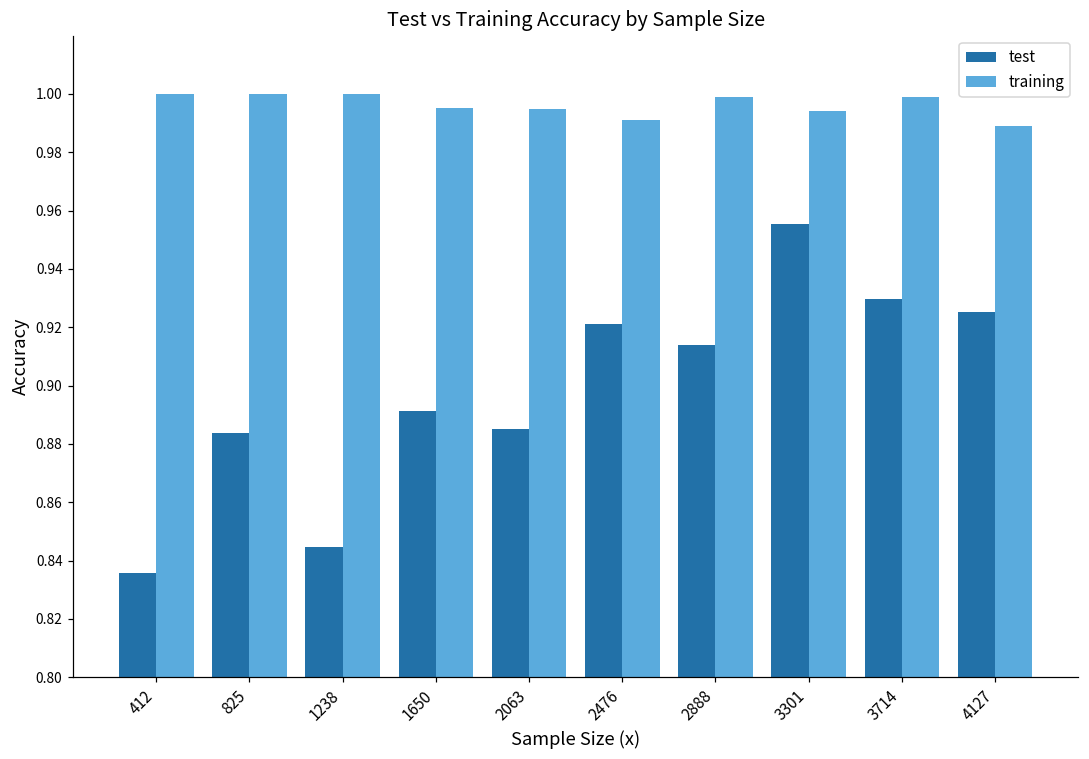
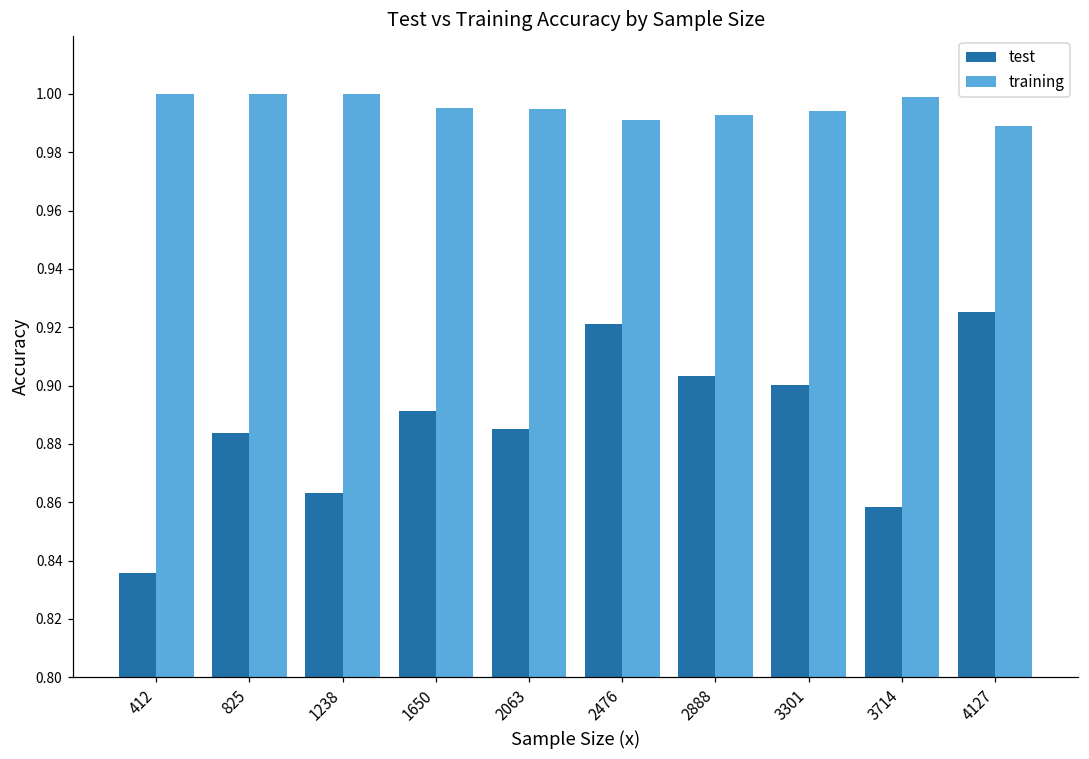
test, 1238: 0.845 -> 0.863
test, 2888: 0.914 -> 0.903
training, 2888: 0.999 -> 0.993
test, 3301: 0.955 -> 0.900
test, 3714: 0.930 -> 0.858
